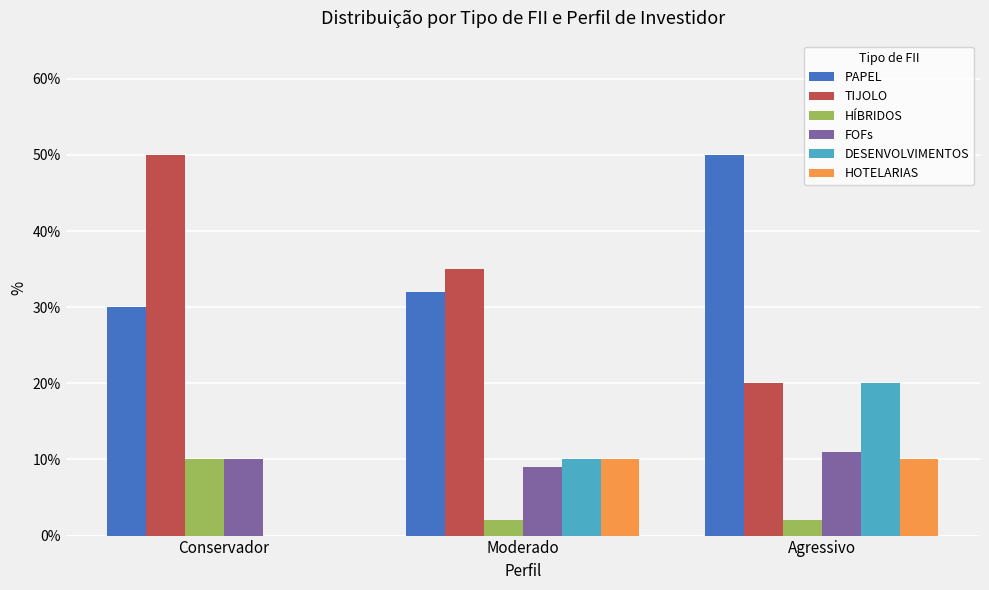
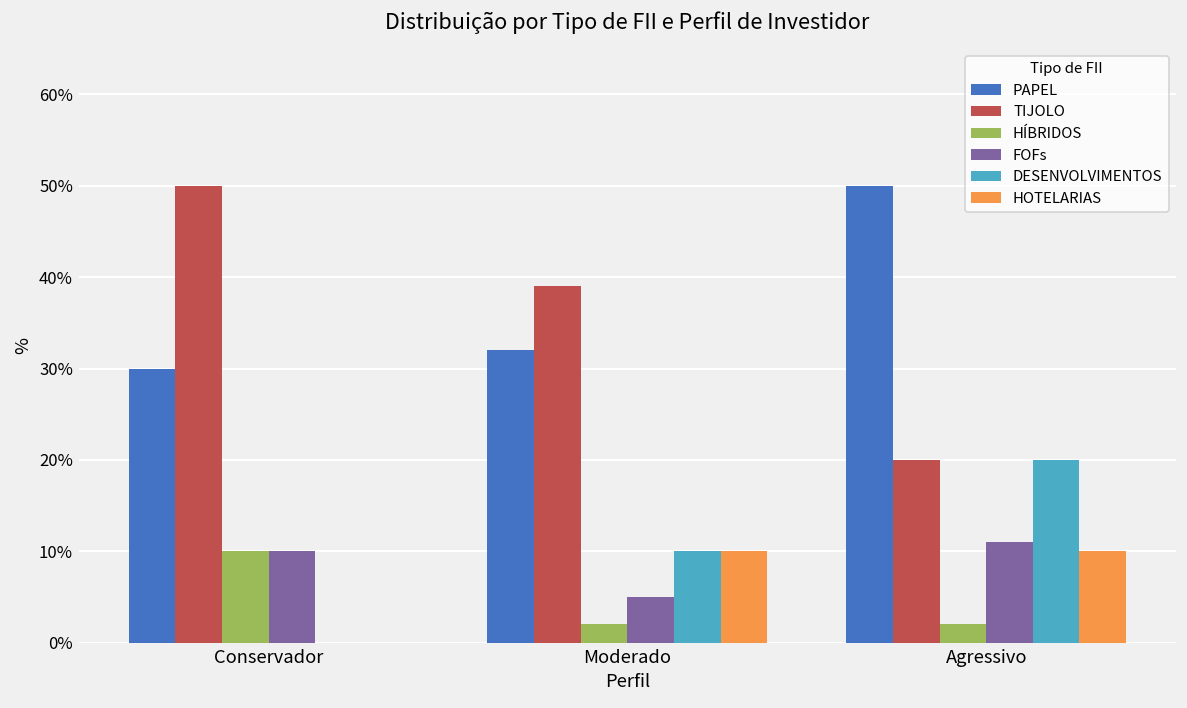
TIJOLO, Moderado: 35% -> 39%
FOFs, Moderado: 9% -> 5%
